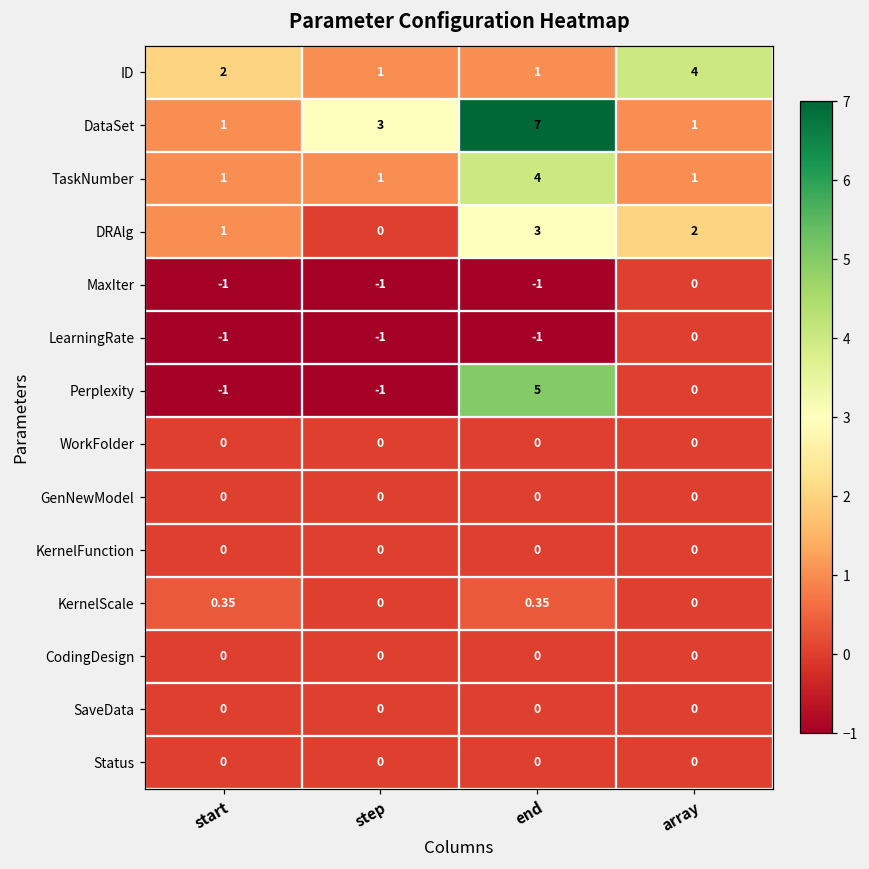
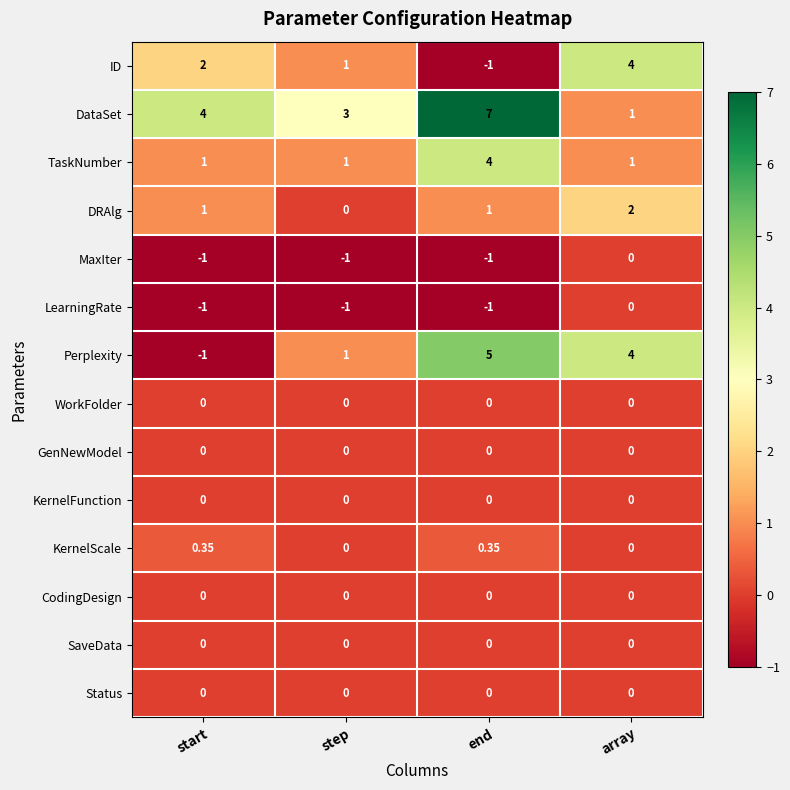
ID, end: 1 -> -1
DataSet, start: 1 -> 4
DRAlg, end: 3 -> 1
Perplexity, step: -1 -> 1
Perplexity, array: 0 -> 4
